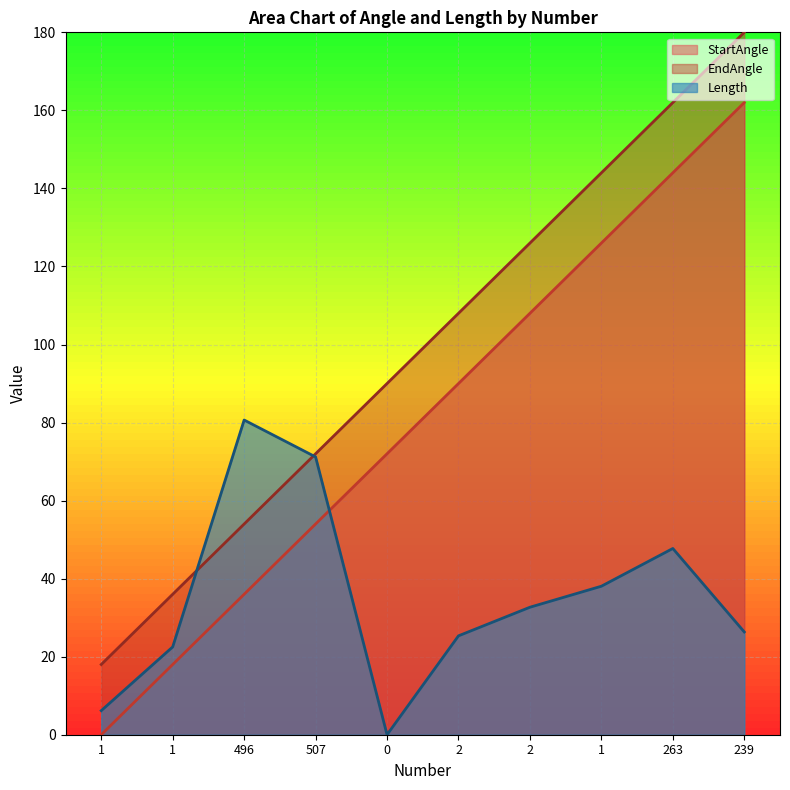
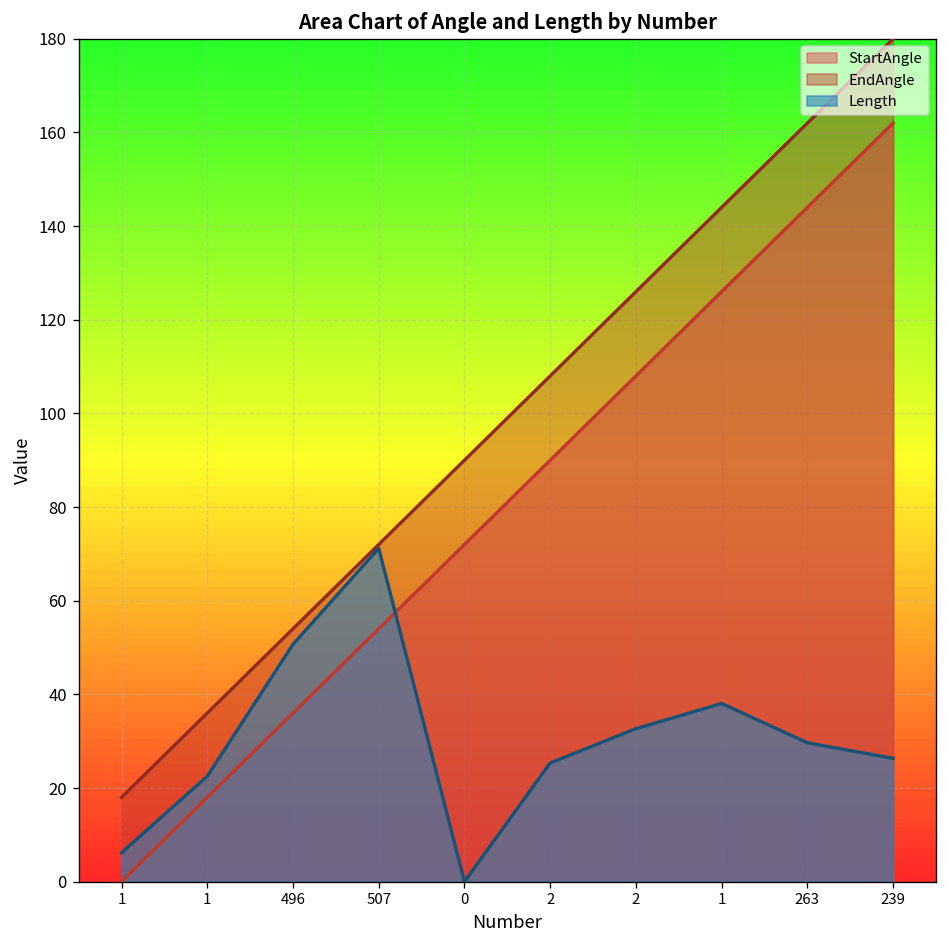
Length, 496: 81 -> 51
Length, 263: 48 -> 30
